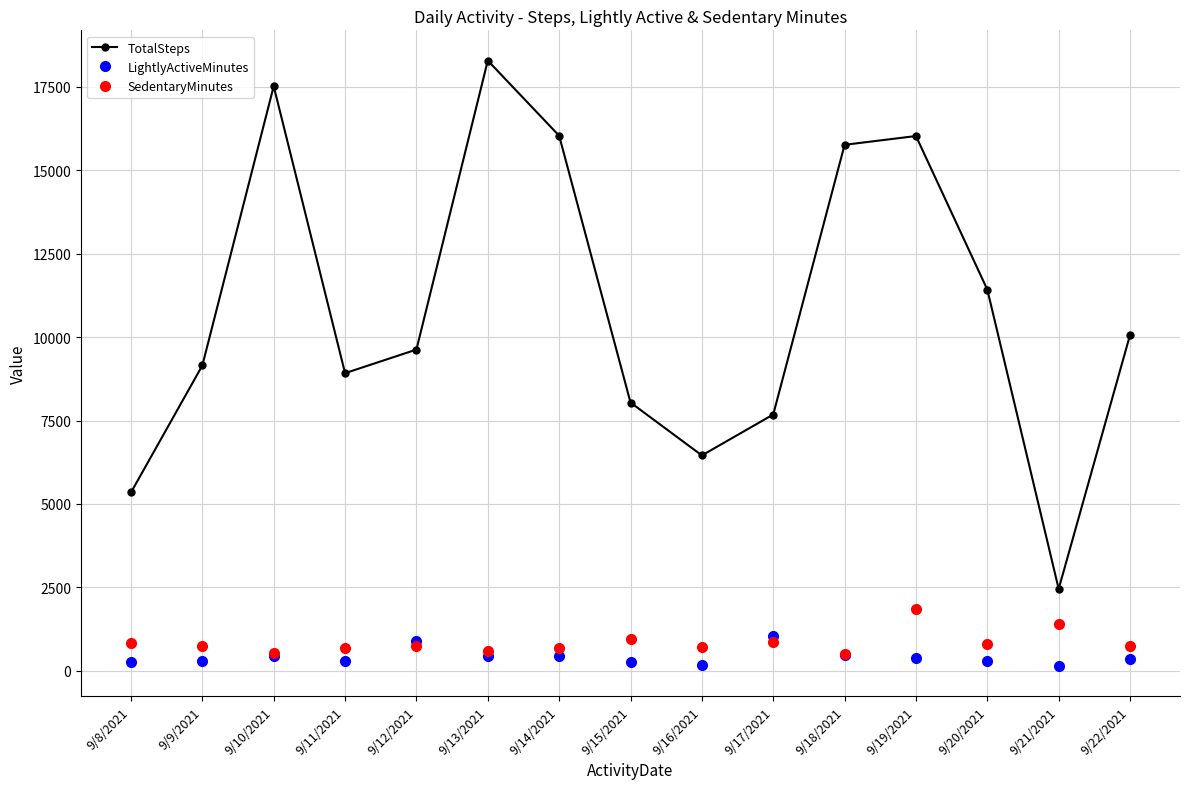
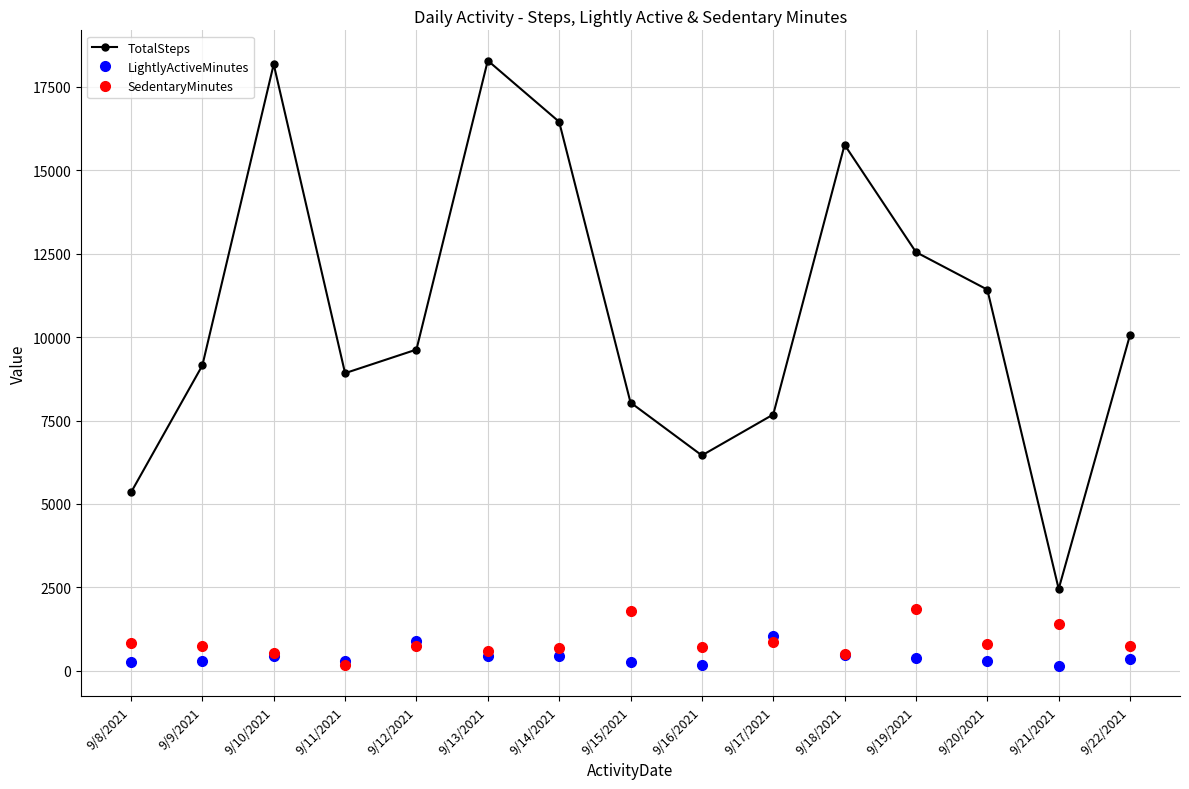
TotalSteps, 9/10/2021: 17500 -> 18200
SedentaryMinutes, 9/11/2021: 700 -> 200
TotalSteps, 9/14/2021: 16000 -> 16500
SedentaryMinutes, 9/15/2021: 900 -> 1800
TotalSteps, 9/19/2021: 16000 -> 12500
